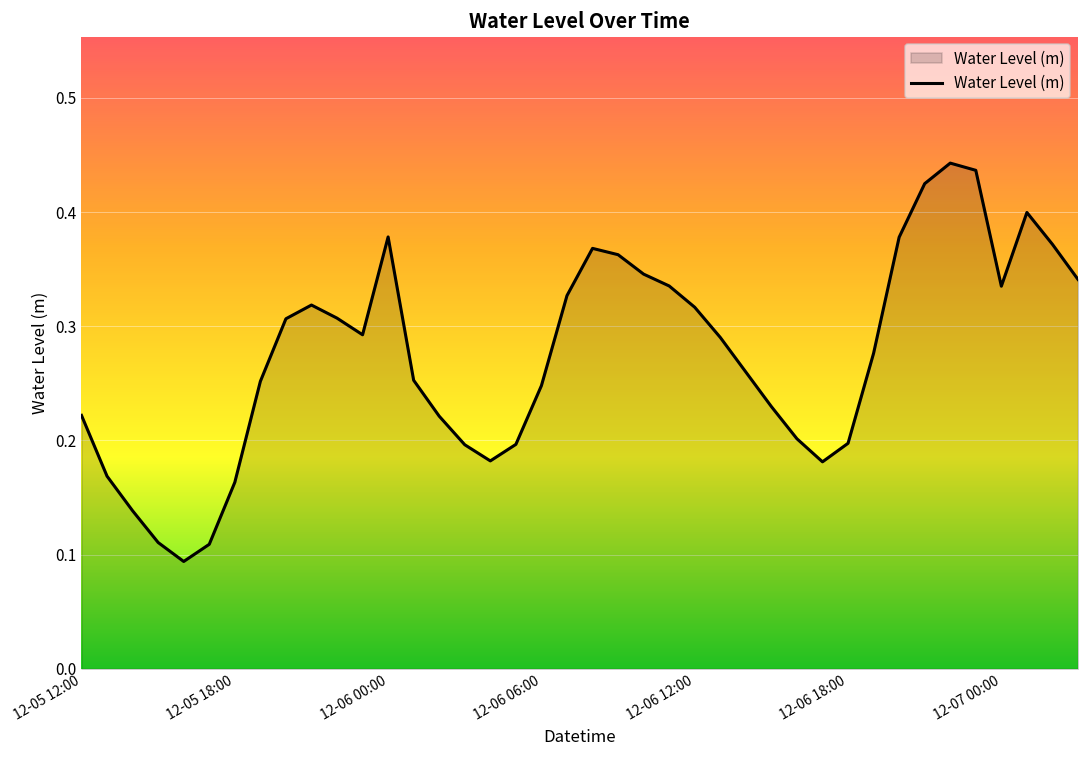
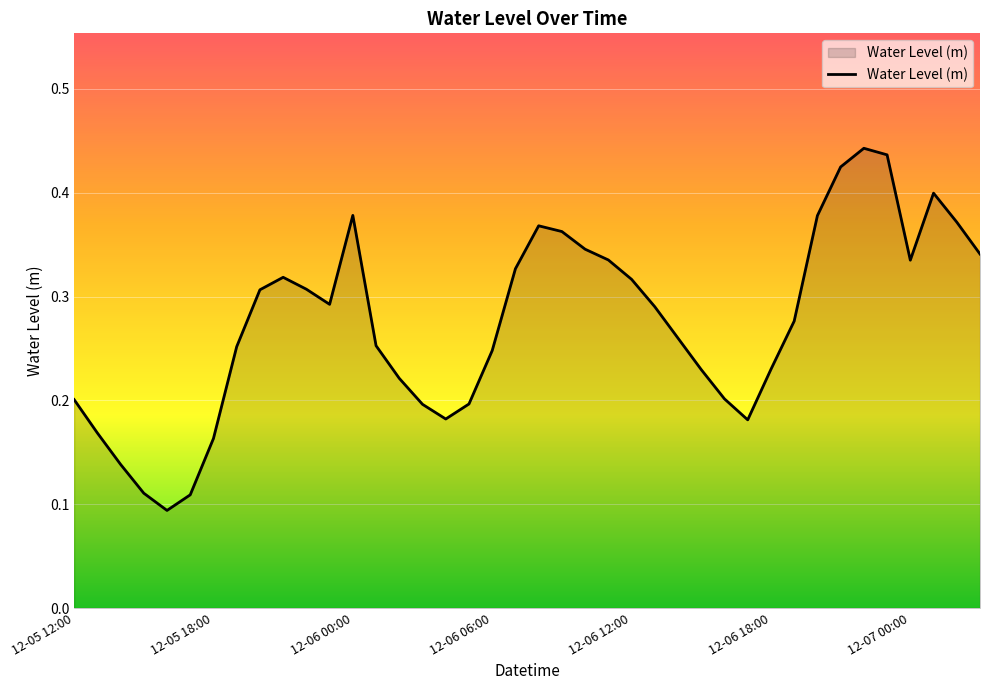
12-05 12:00: 0.222 -> 0.201
12-06 18:00: 0.198 -> 0.230
